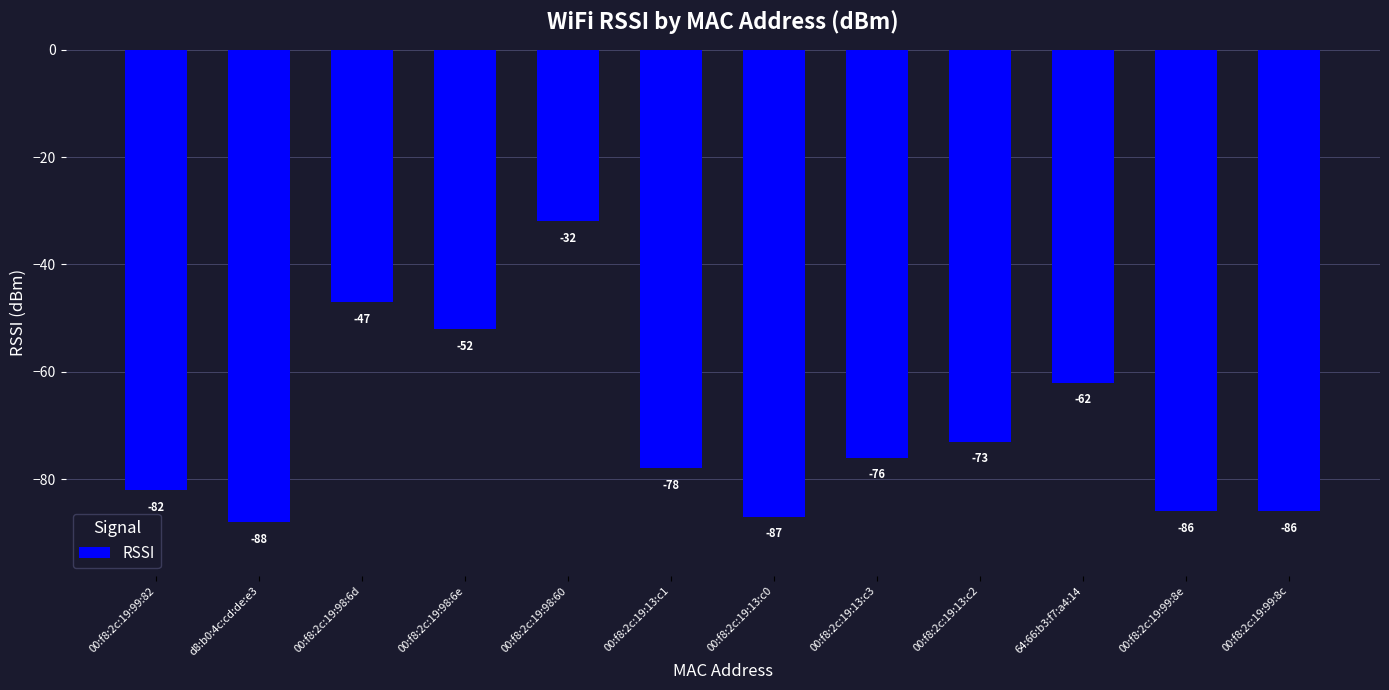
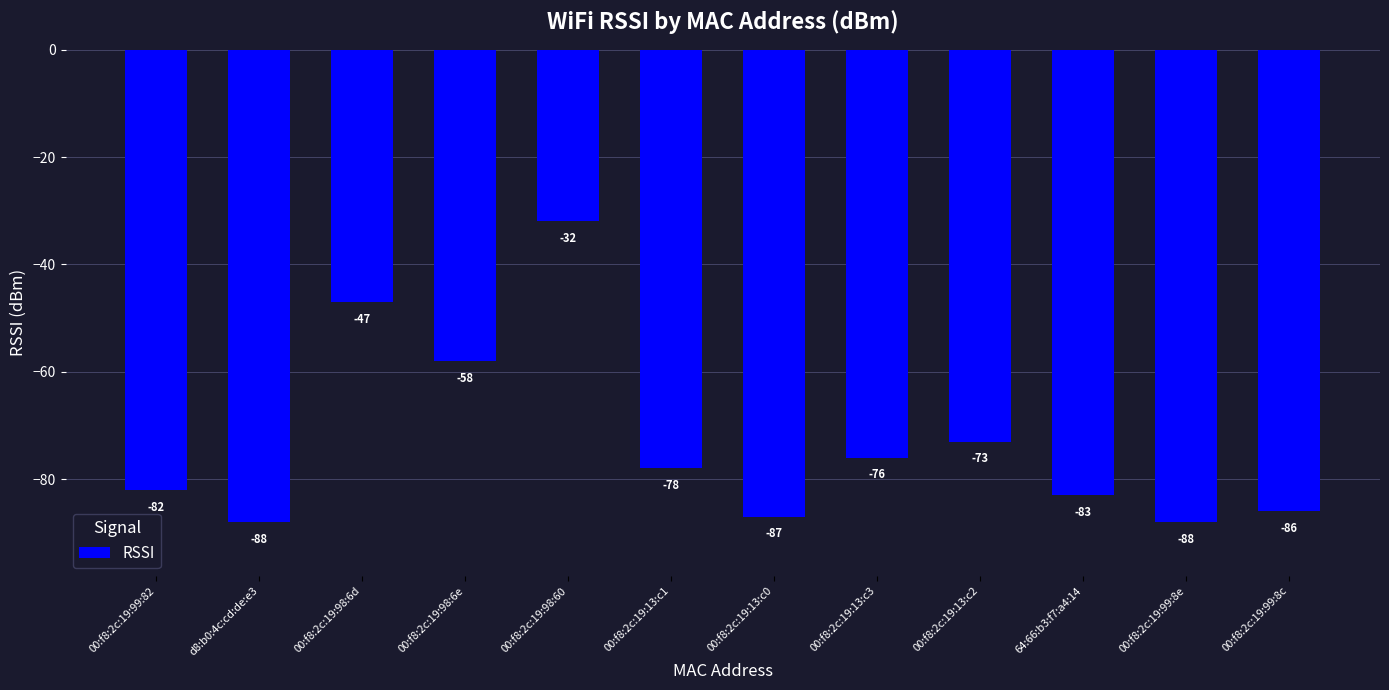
00:f8:2c:19:98:6e: -52 -> -58
64:66:b3:f7:a4:14: -62 -> -83
00:f8:2c:19:99:8e: -86 -> -88
